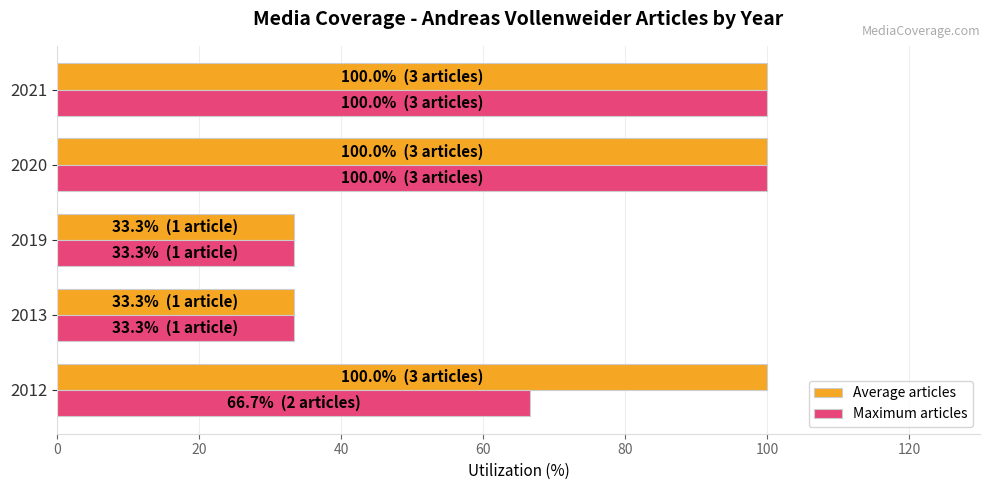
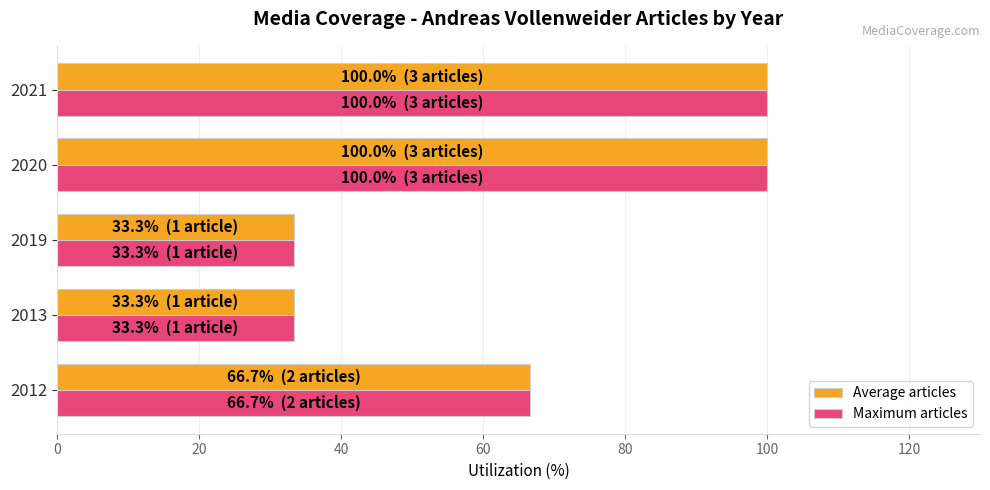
Average articles, 2012: 100.0% (3 articles) -> 66.7% (2 articles)
